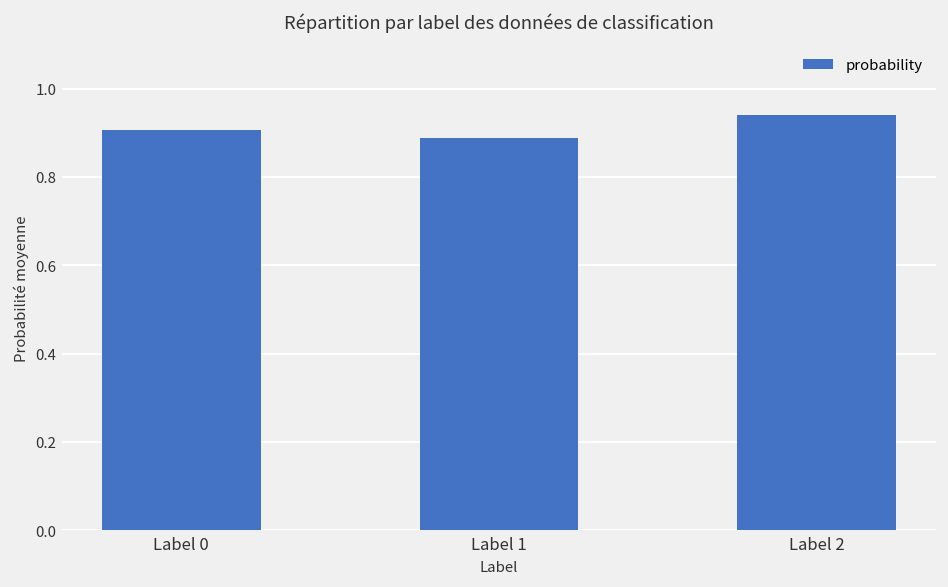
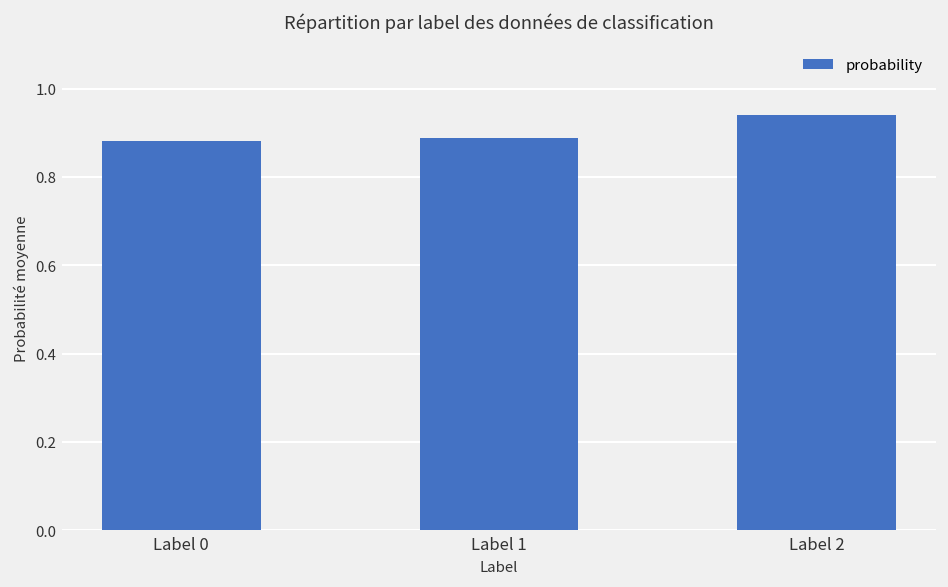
Label 0: 0.91 -> 0.88
